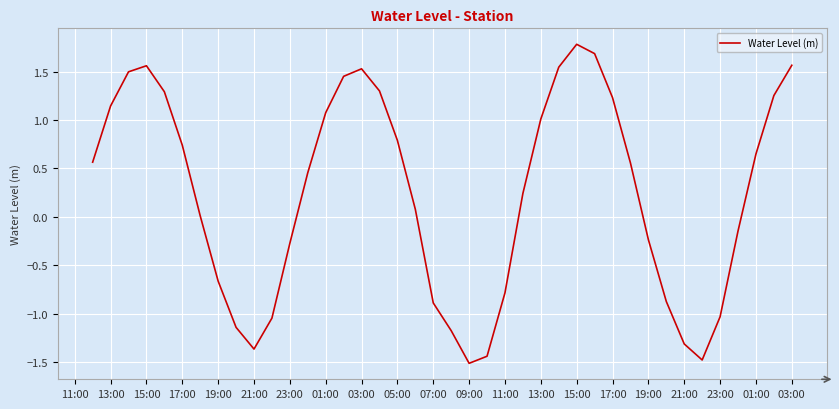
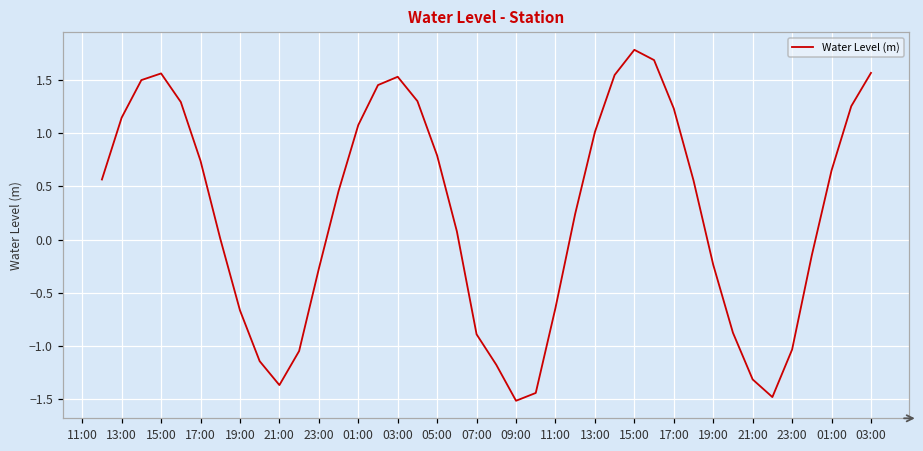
11:00: -0.8 -> -0.6
